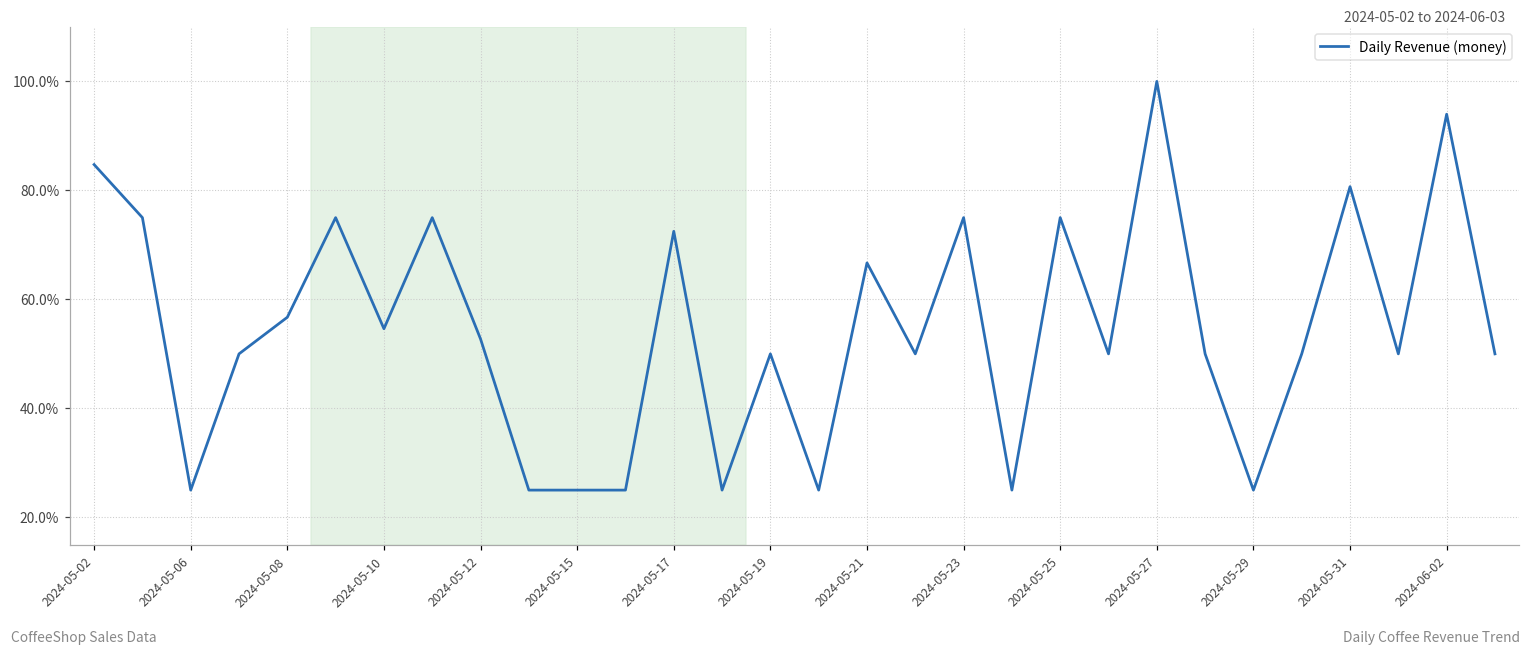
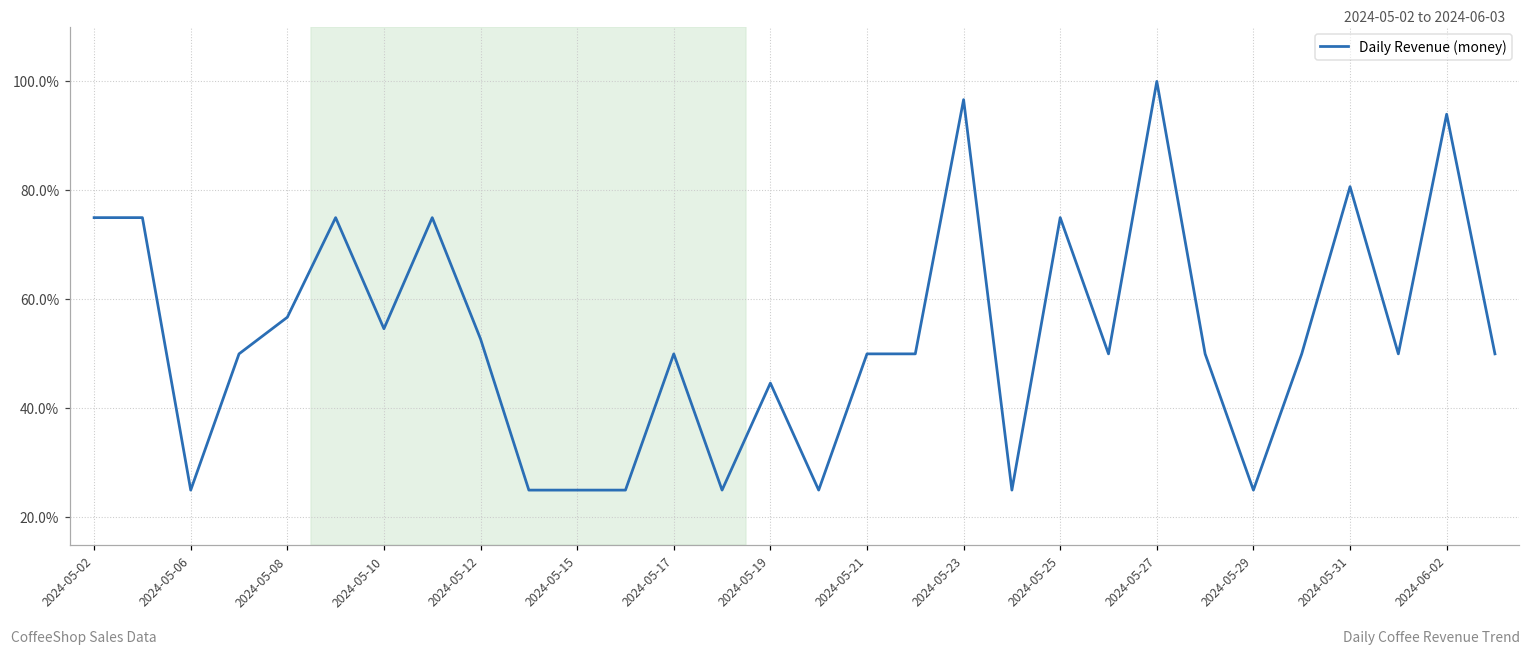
2024-05-02: 85% -> 75%
2024-05-17: 72% -> 50%
2024-05-19: 50% -> 45%
2024-05-21: 67% -> 50%
2024-05-23: 75% -> 97%
